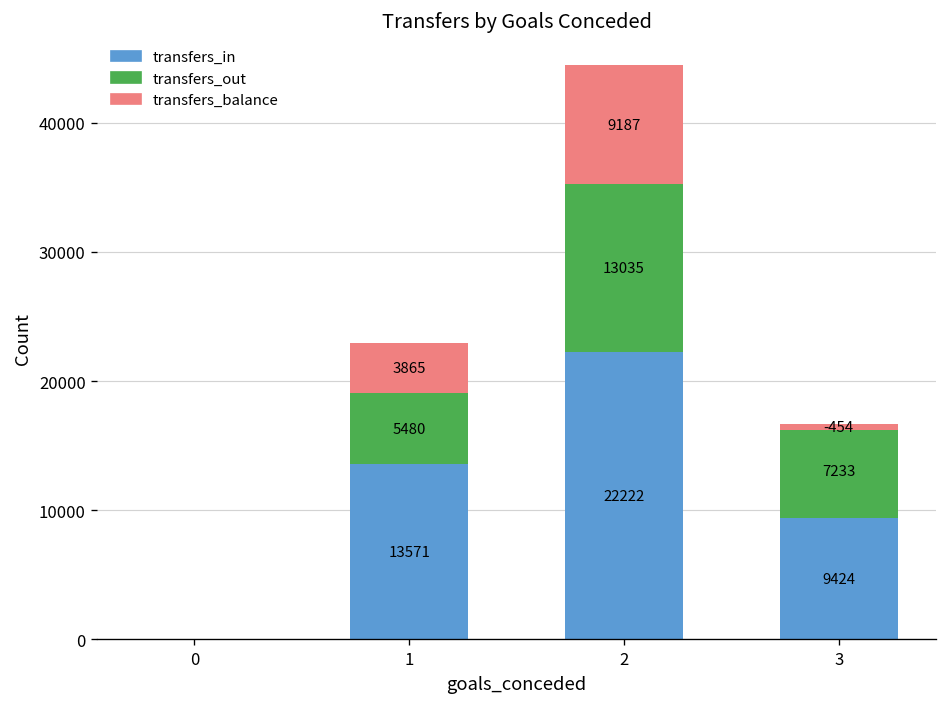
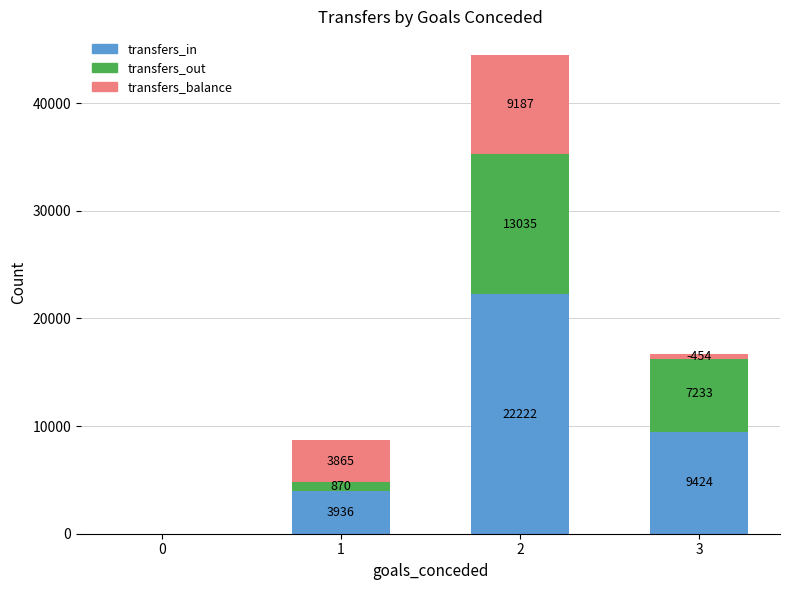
transfers_in, 1: 13571 -> 3936
transfers_out, 1: 5480 -> 870
